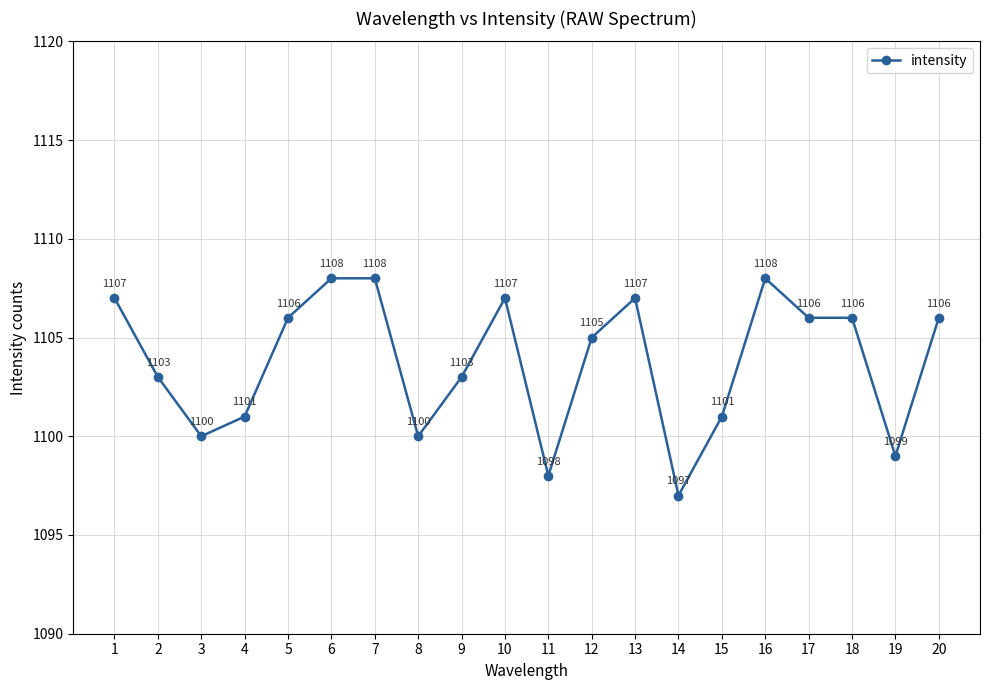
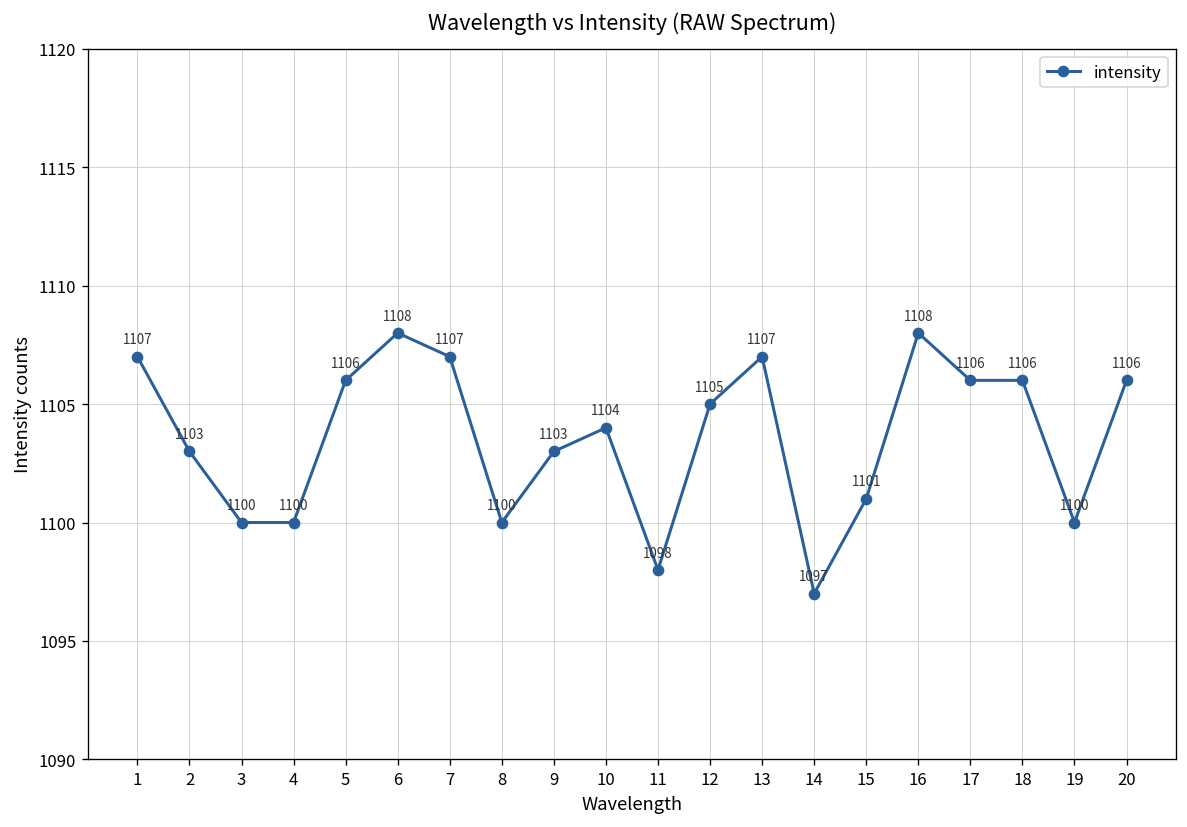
4: 1101 -> 1100
7: 1108 -> 1107
10: 1107 -> 1104
19: 1099 -> 1100
